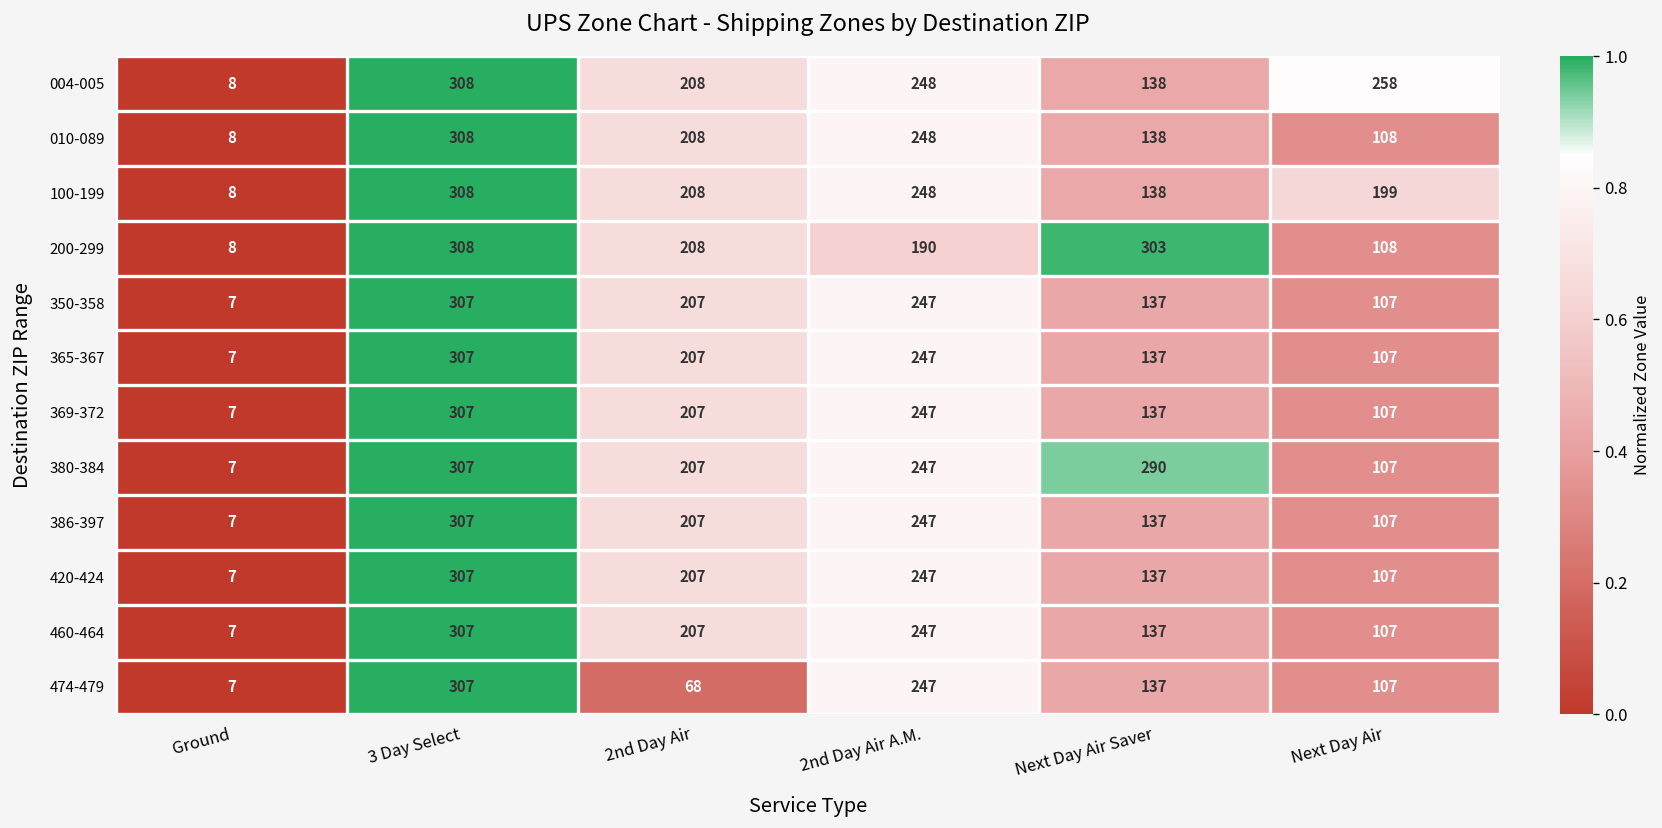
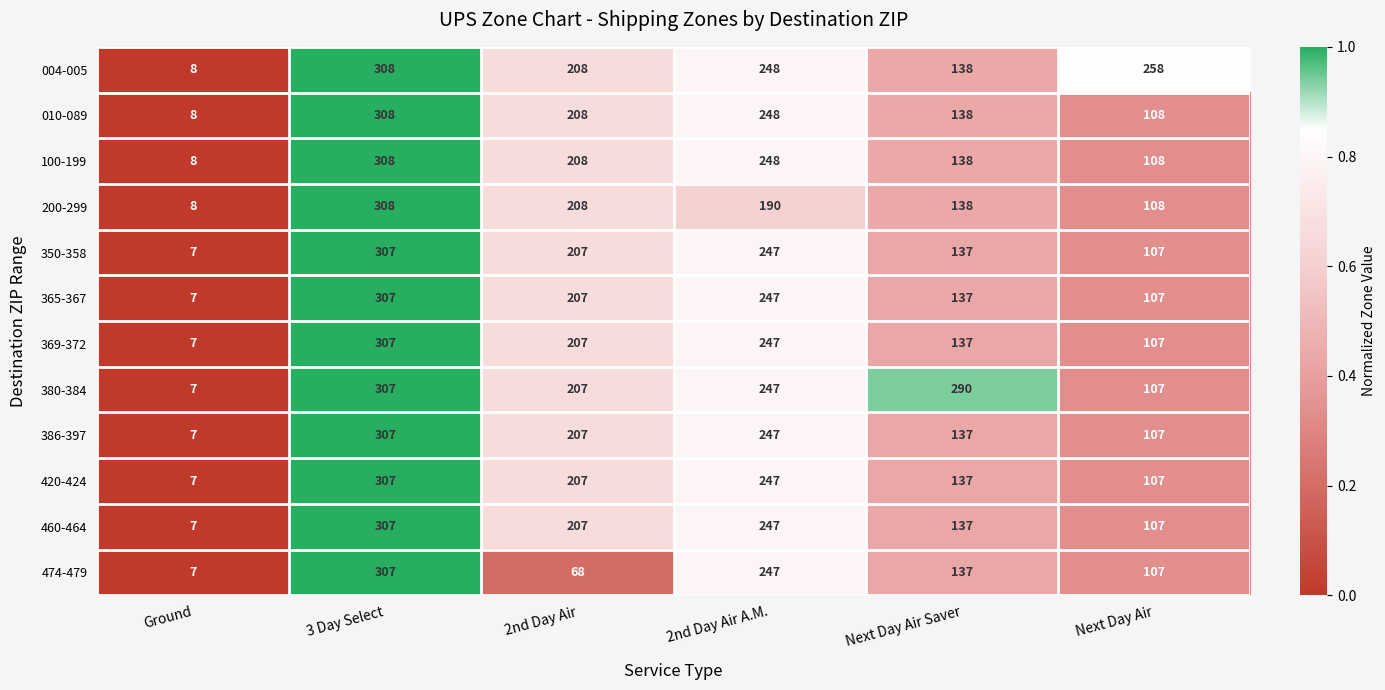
100-199, Next Day Air: 199 -> 108
200-299, Next Day Air Saver: 303 -> 138
